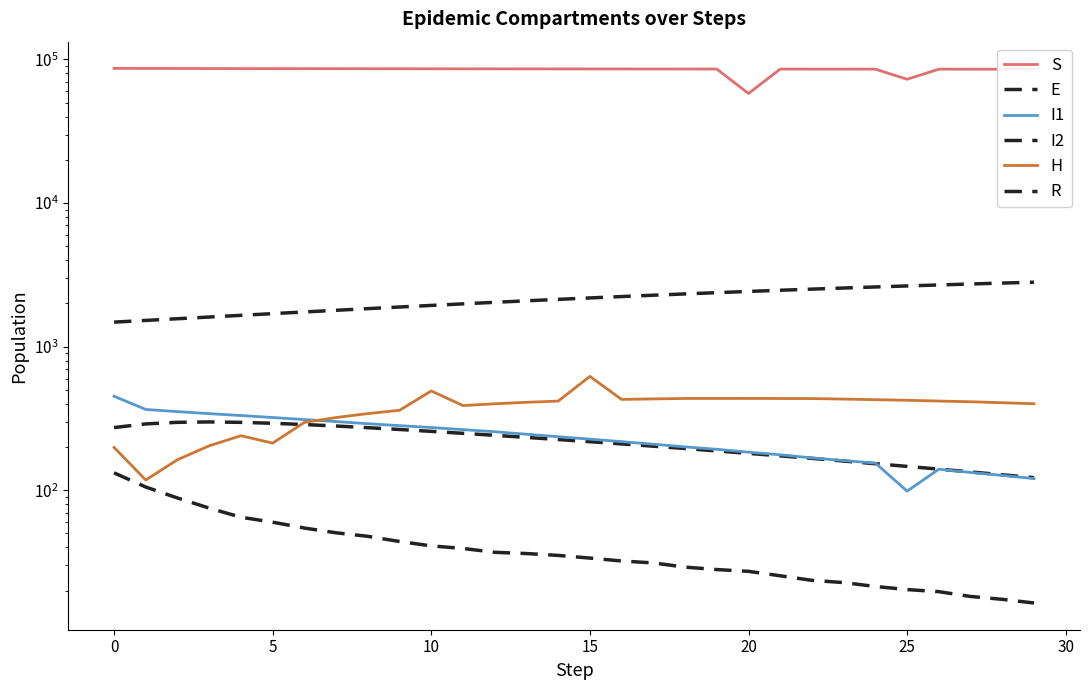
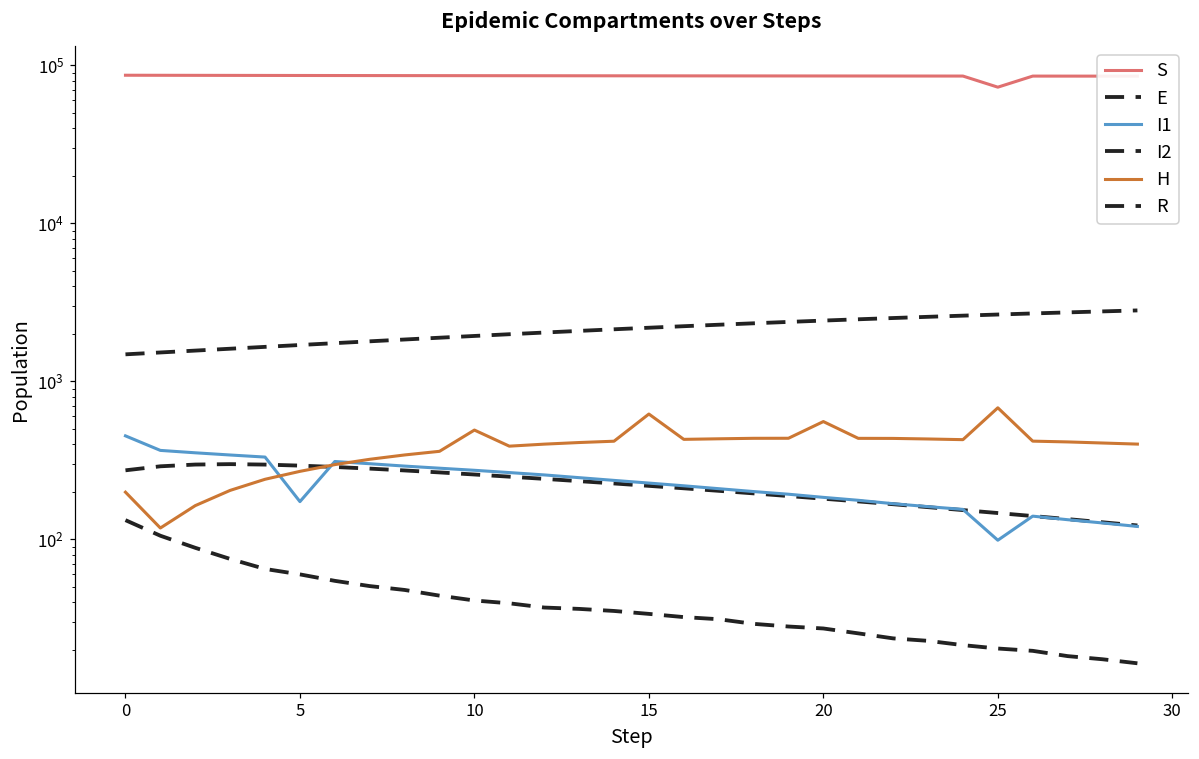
I1, 5: 320 -> 170
H, 5: 210 -> 270
S, 20: 58000 -> 90000
H, 20: 440 -> 560
H, 25: 420 -> 700
